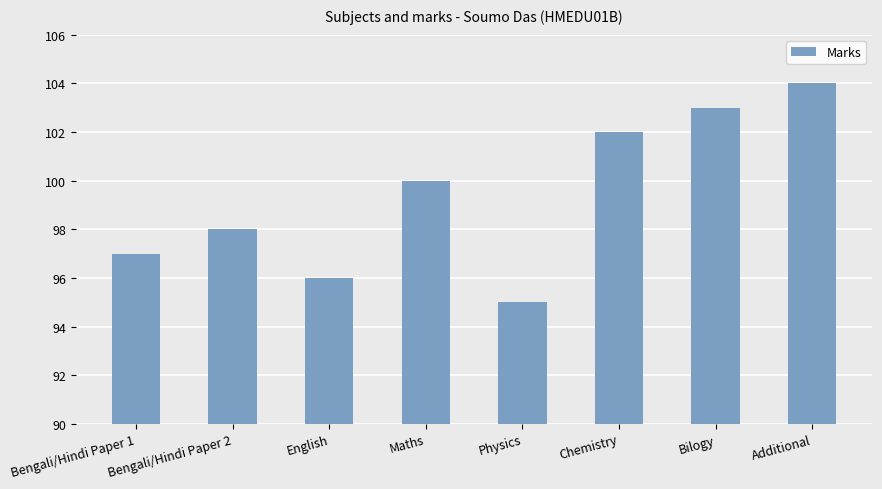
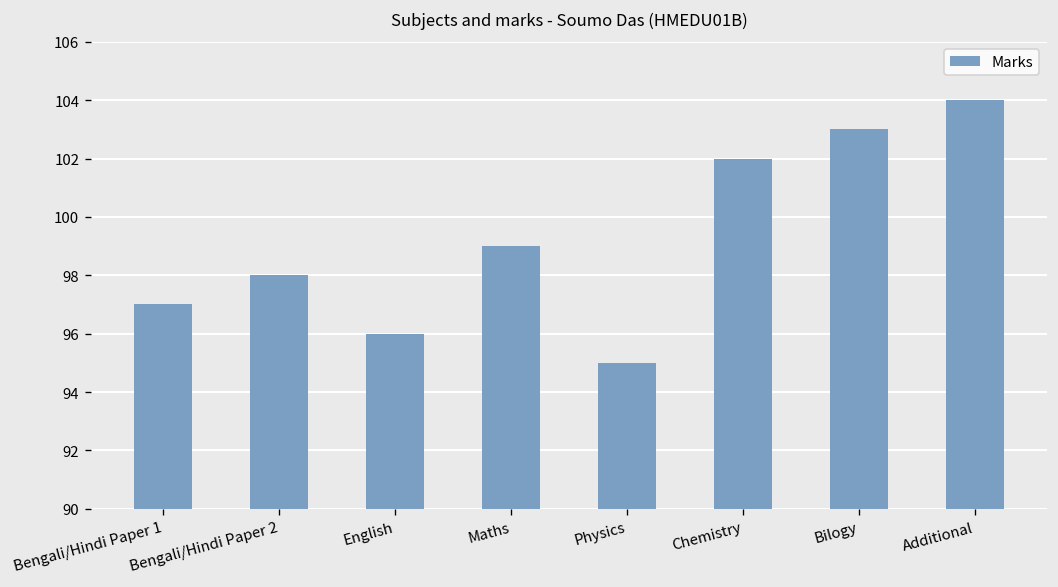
Maths: 100 -> 99
